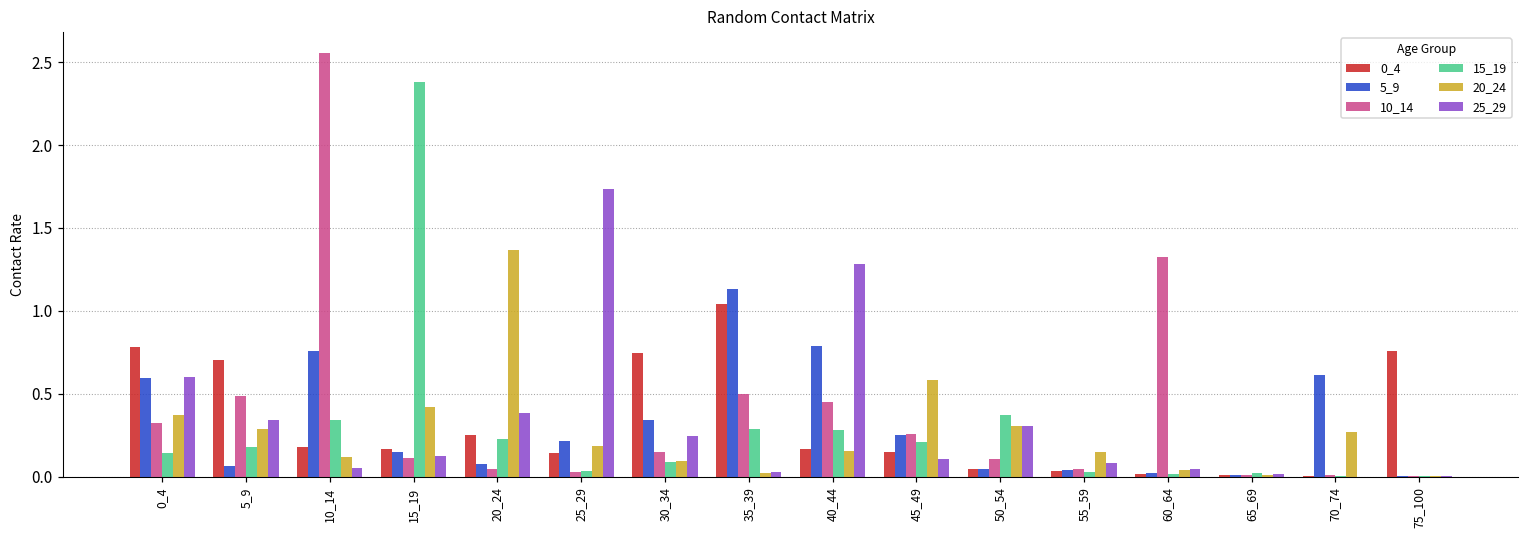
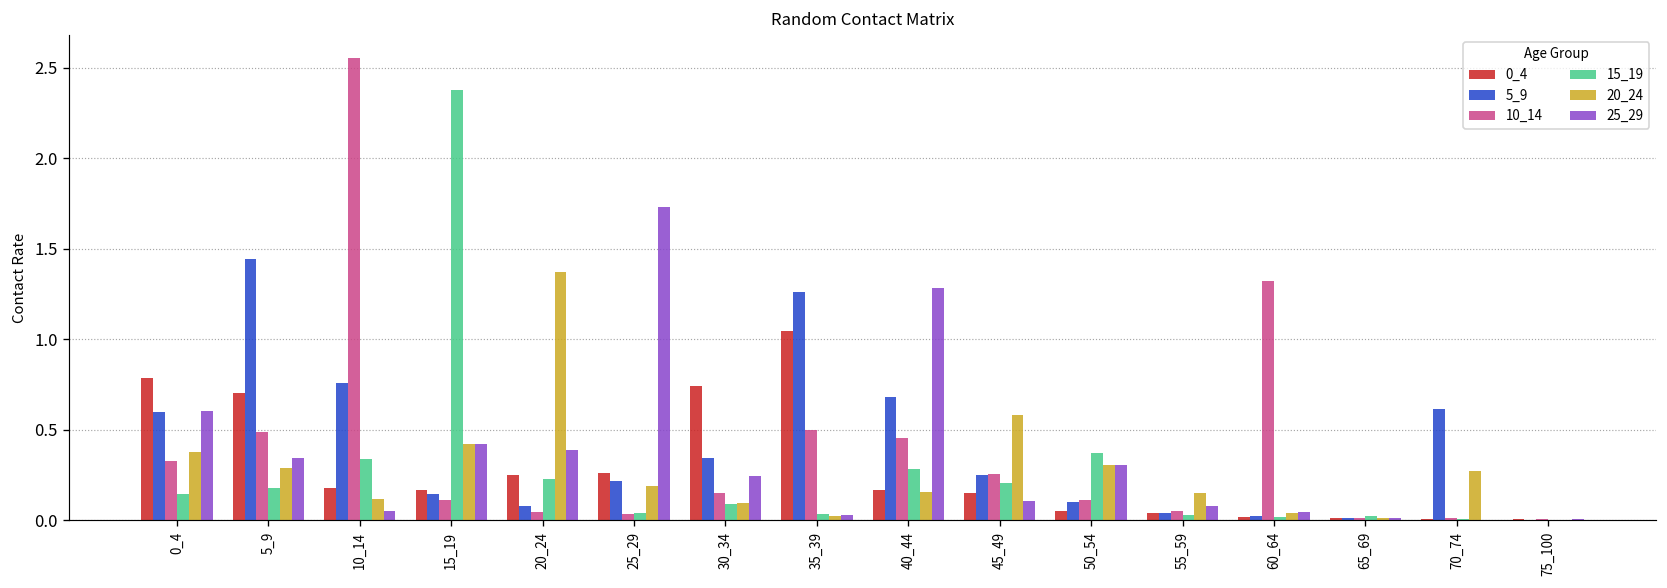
5_9, 5_9: 0.07 -> 1.44
25_29, 15_19: 0.12 -> 0.42
0_4, 25_29: 0.14 -> 0.26
5_9, 35_39: 1.13 -> 1.26
15_19, 35_39: 0.29 -> 0.03
5_9, 40_44: 0.79 -> 0.68
5_9, 50_54: 0.04 -> 0.10
0_4, 75_100: 0.76 -> 0.01
